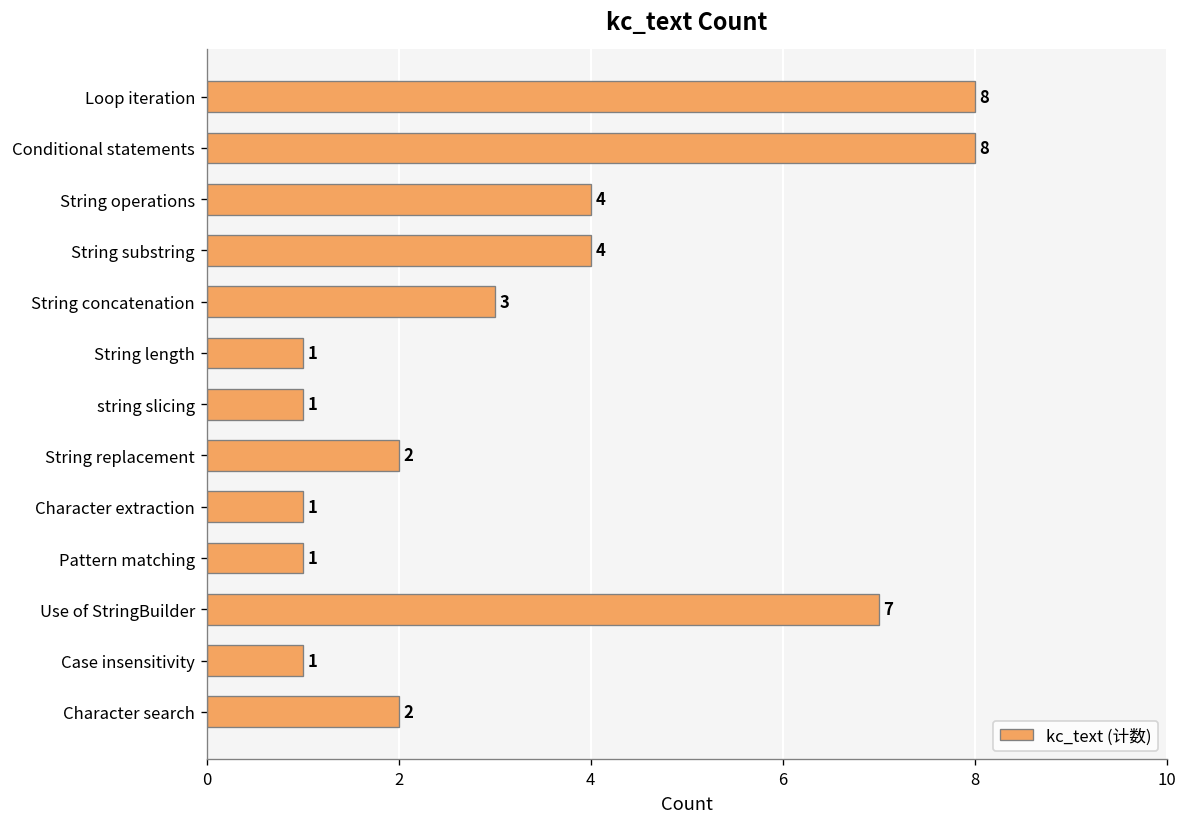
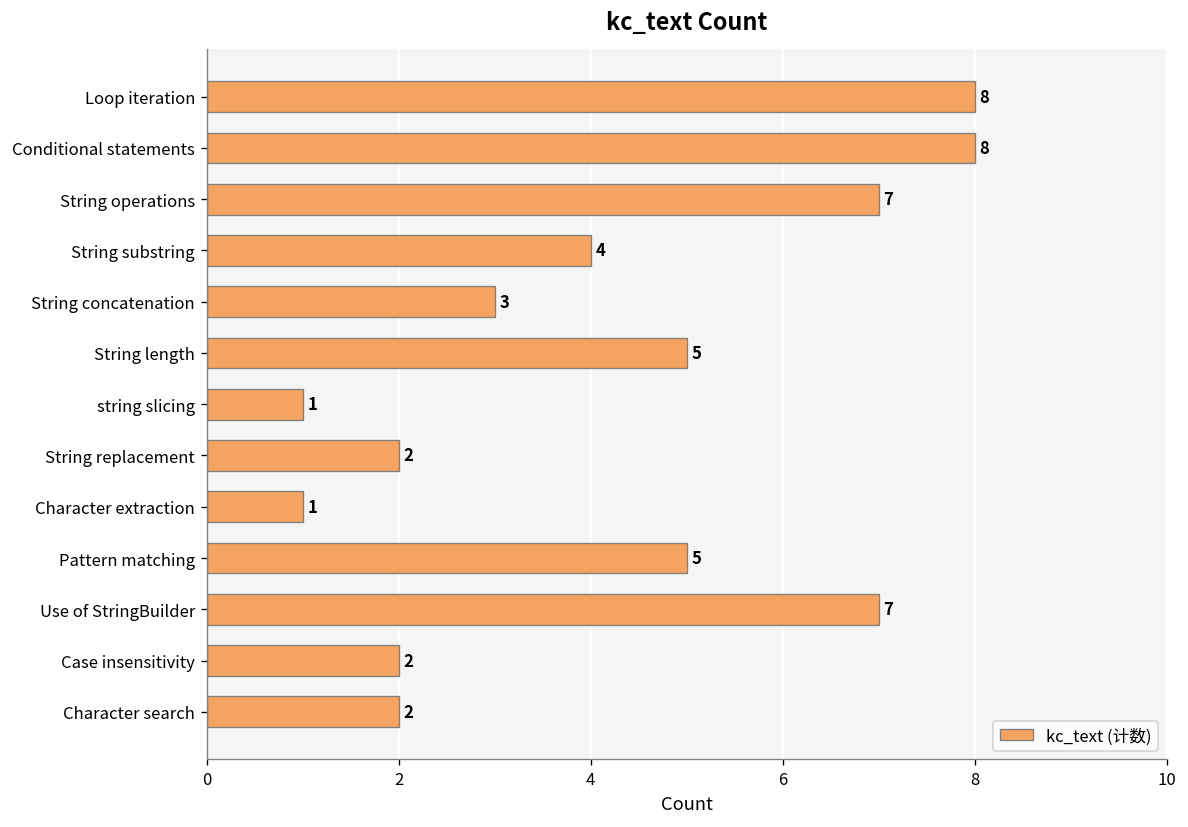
String operations: 4 -> 7
String length: 1 -> 5
Pattern matching: 1 -> 5
Case insensitivity: 1 -> 2
